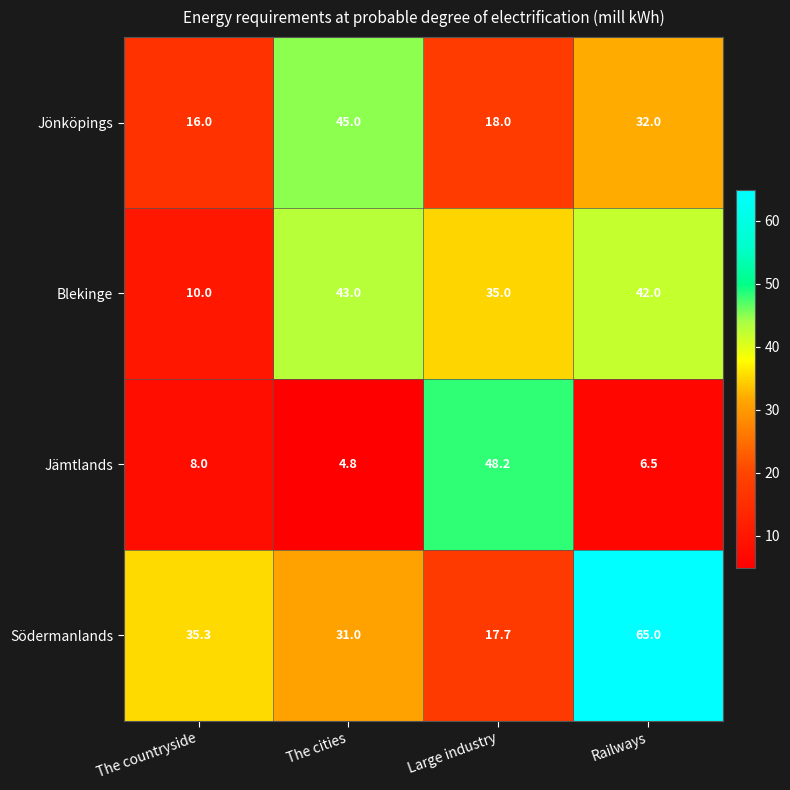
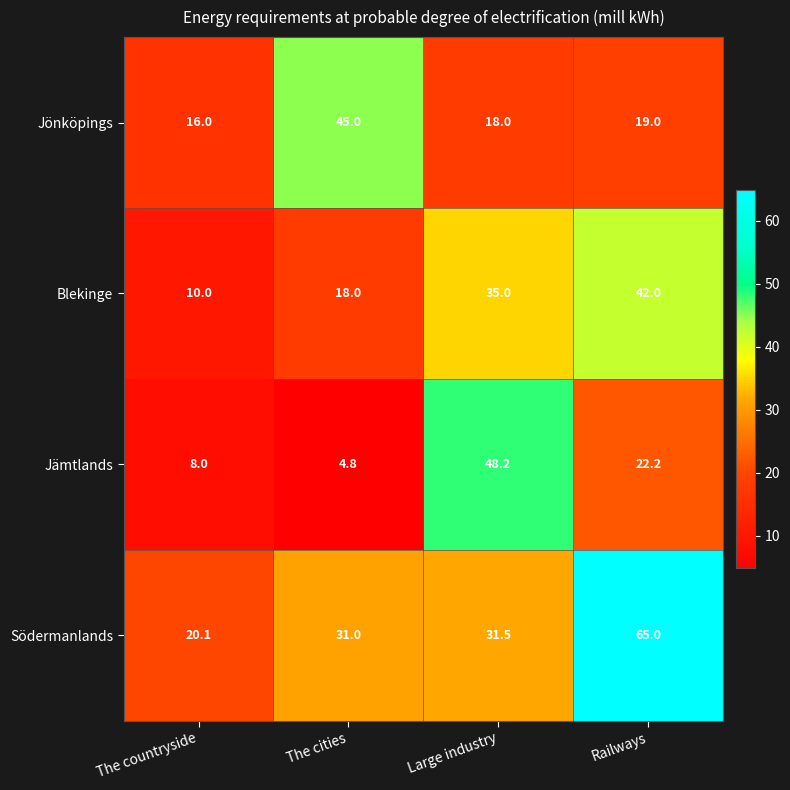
Jönköpings, Railways: 32.0 -> 19.0
Blekinge, The cities: 43.0 -> 18.0
Jämtlands, Railways: 6.5 -> 22.2
Södermanlands, The countryside: 35.3 -> 20.1
Södermanlands, Large industry: 17.7 -> 31.5
